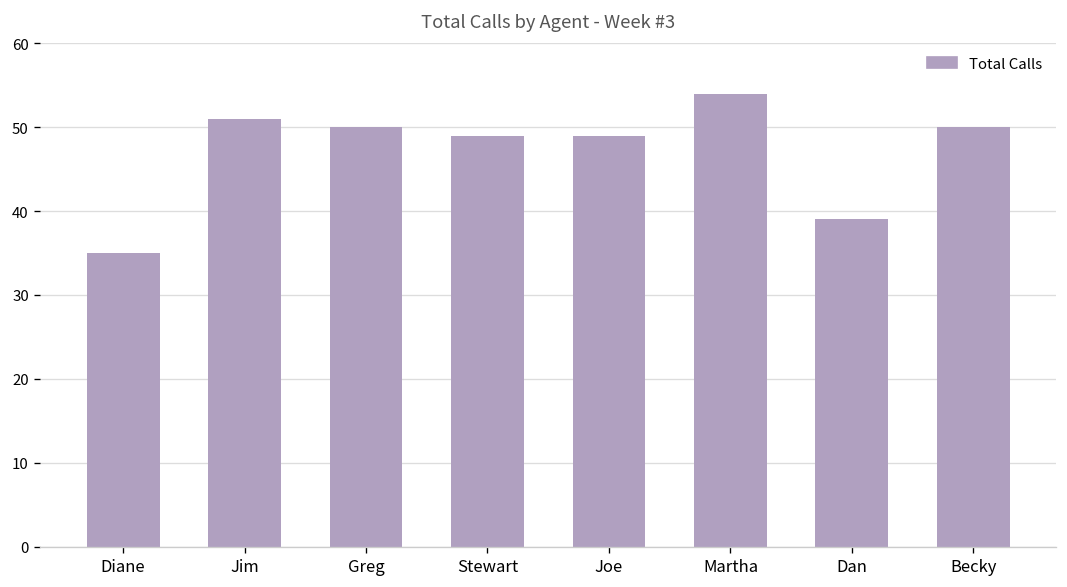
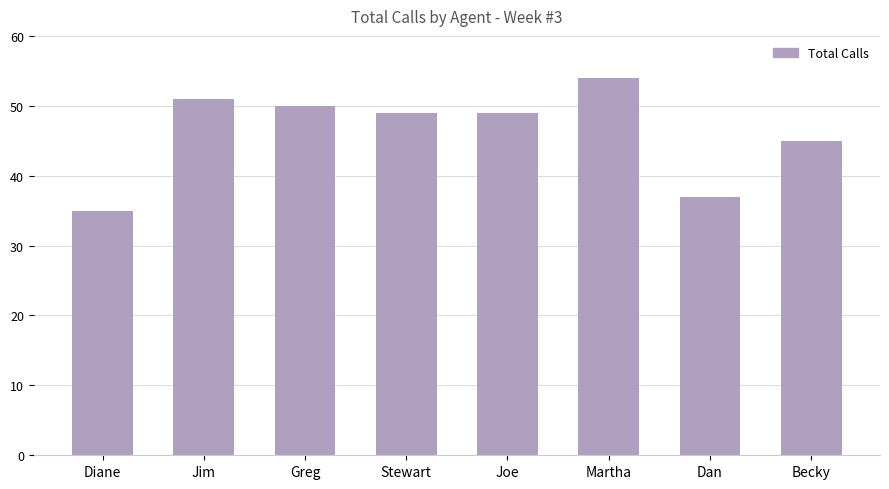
Dan: 39 -> 37
Becky: 50 -> 45
